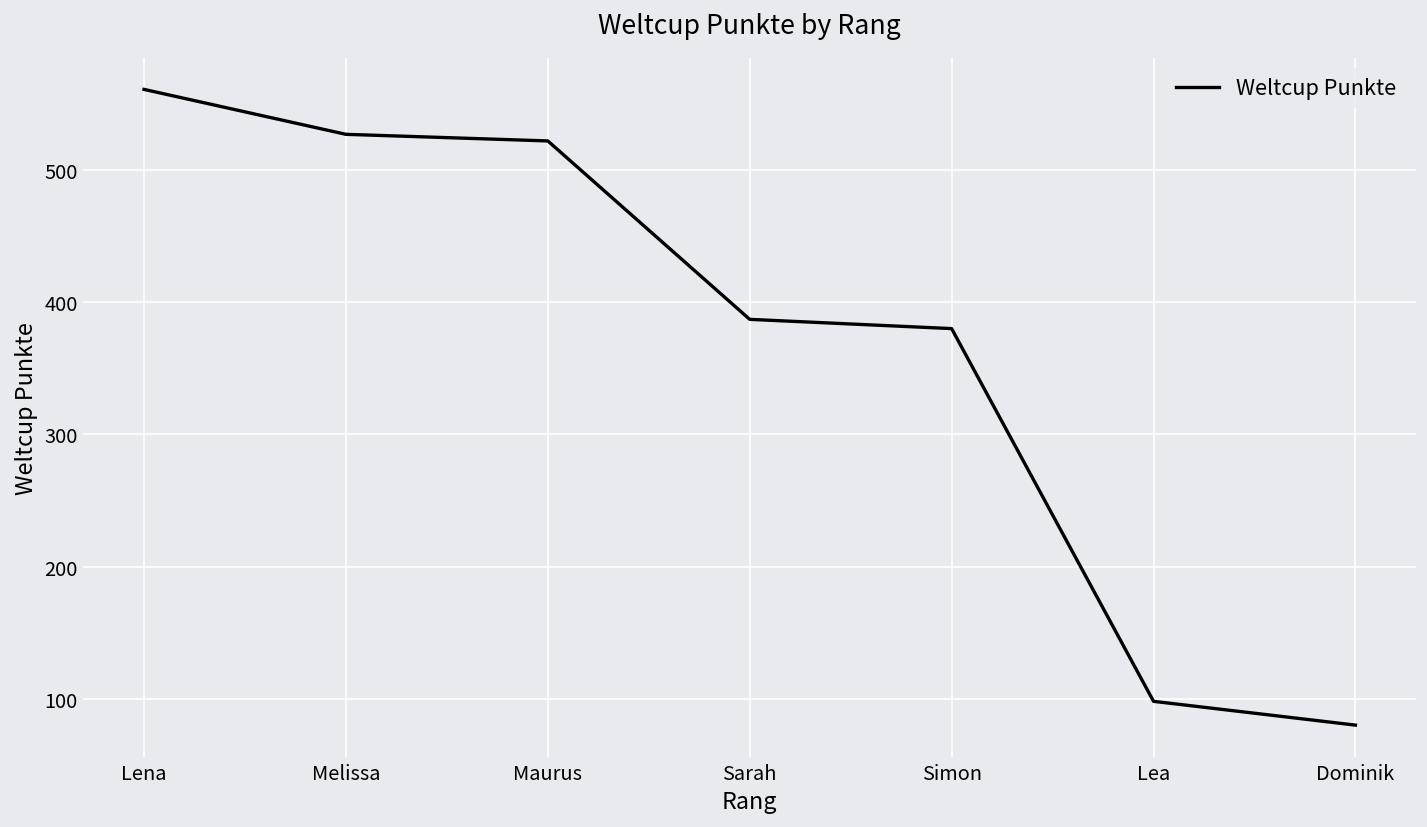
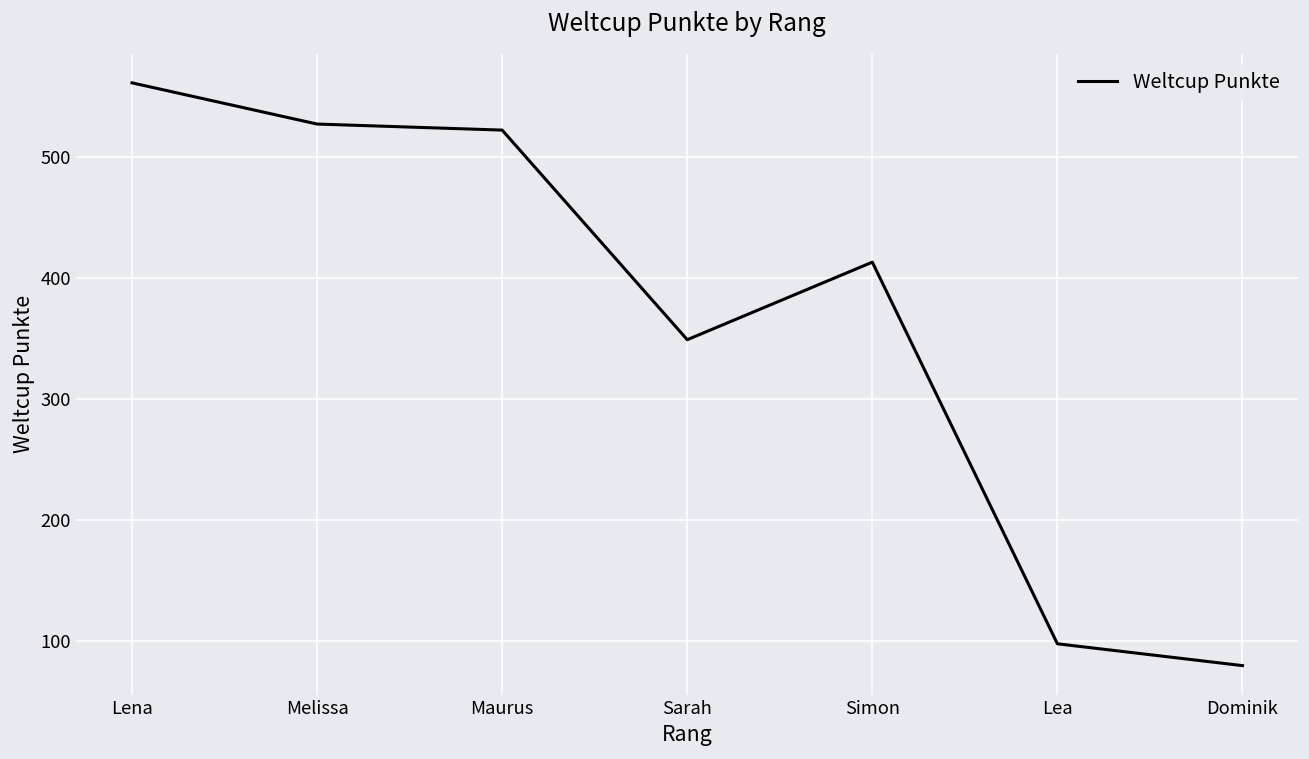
Sarah: 387 -> 349
Simon: 380 -> 413
